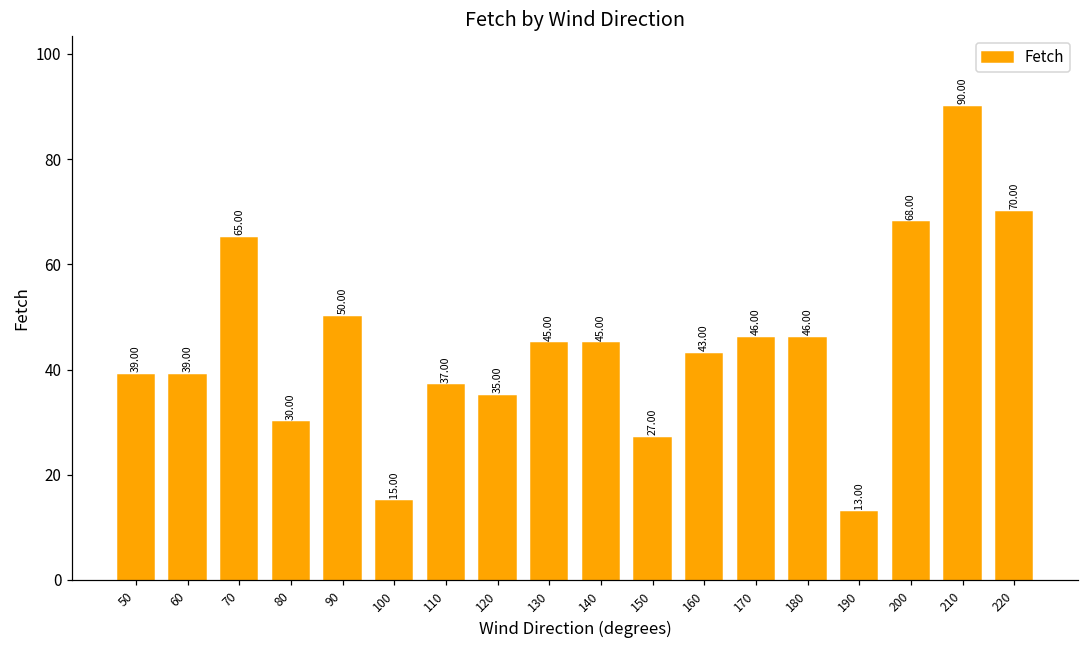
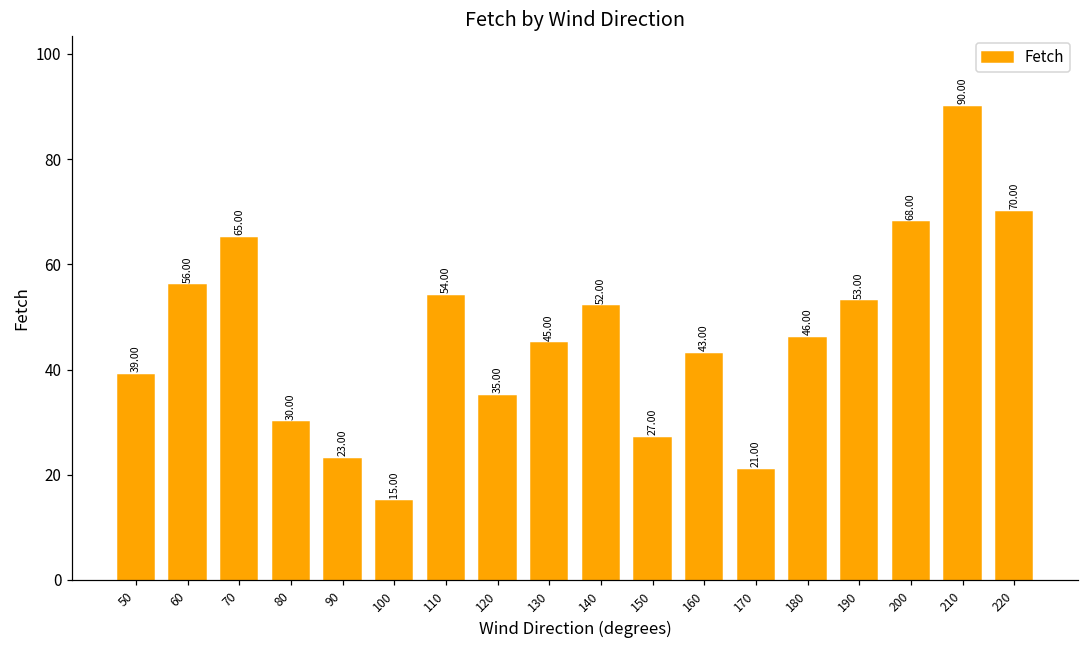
60: 39.00 -> 56.00
90: 50.00 -> 23.00
110: 37.00 -> 54.00
140: 45.00 -> 52.00
170: 46.00 -> 21.00
190: 13.00 -> 53.00
